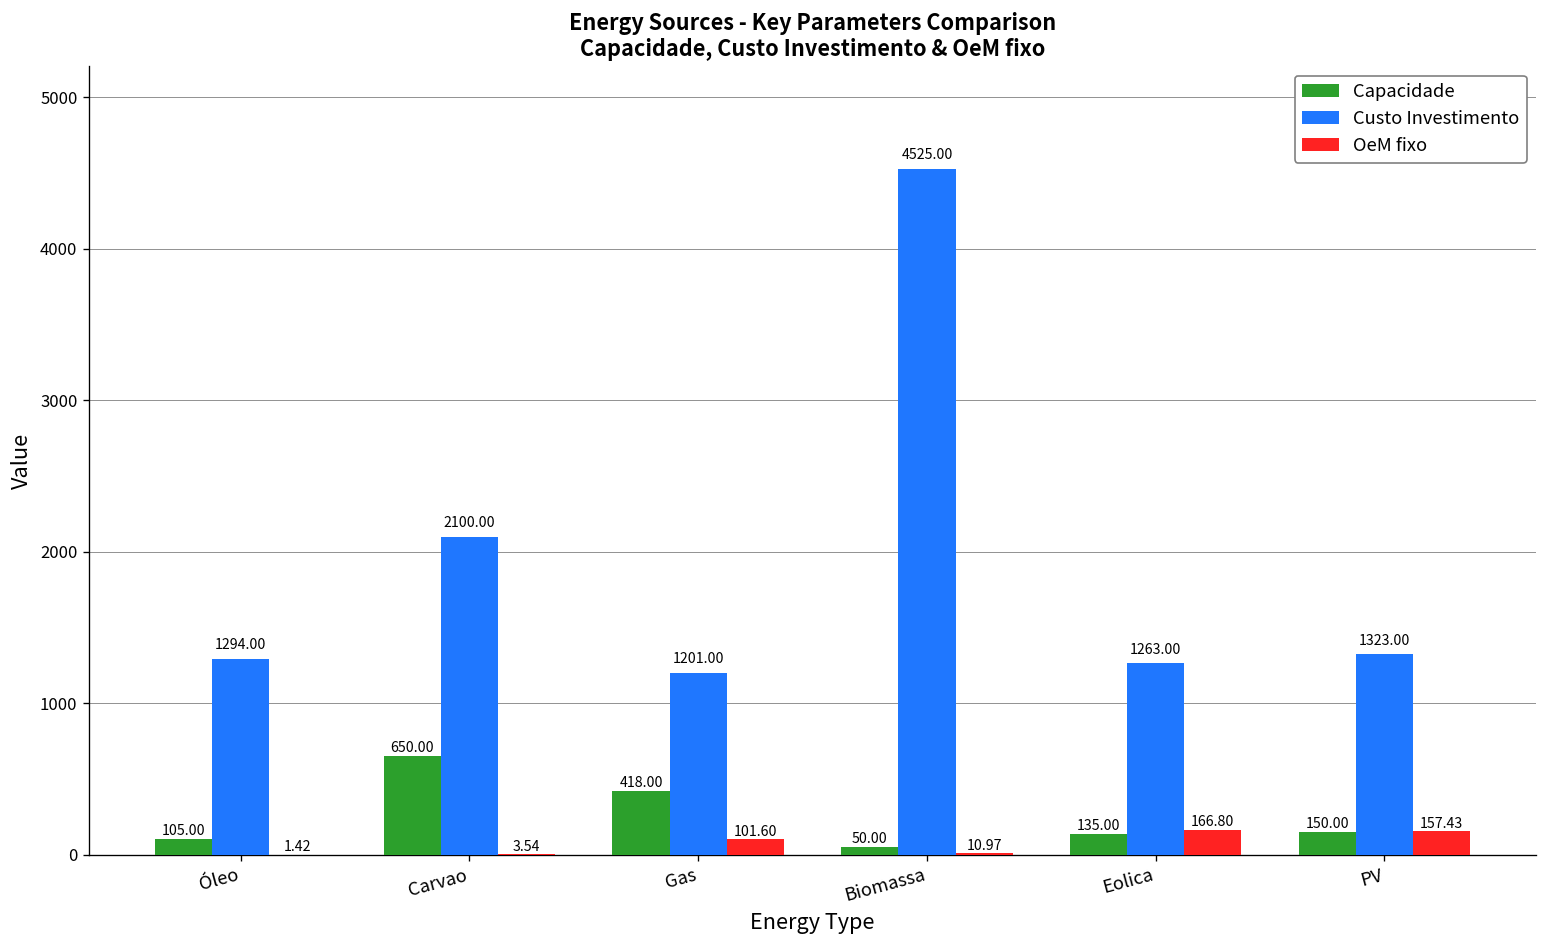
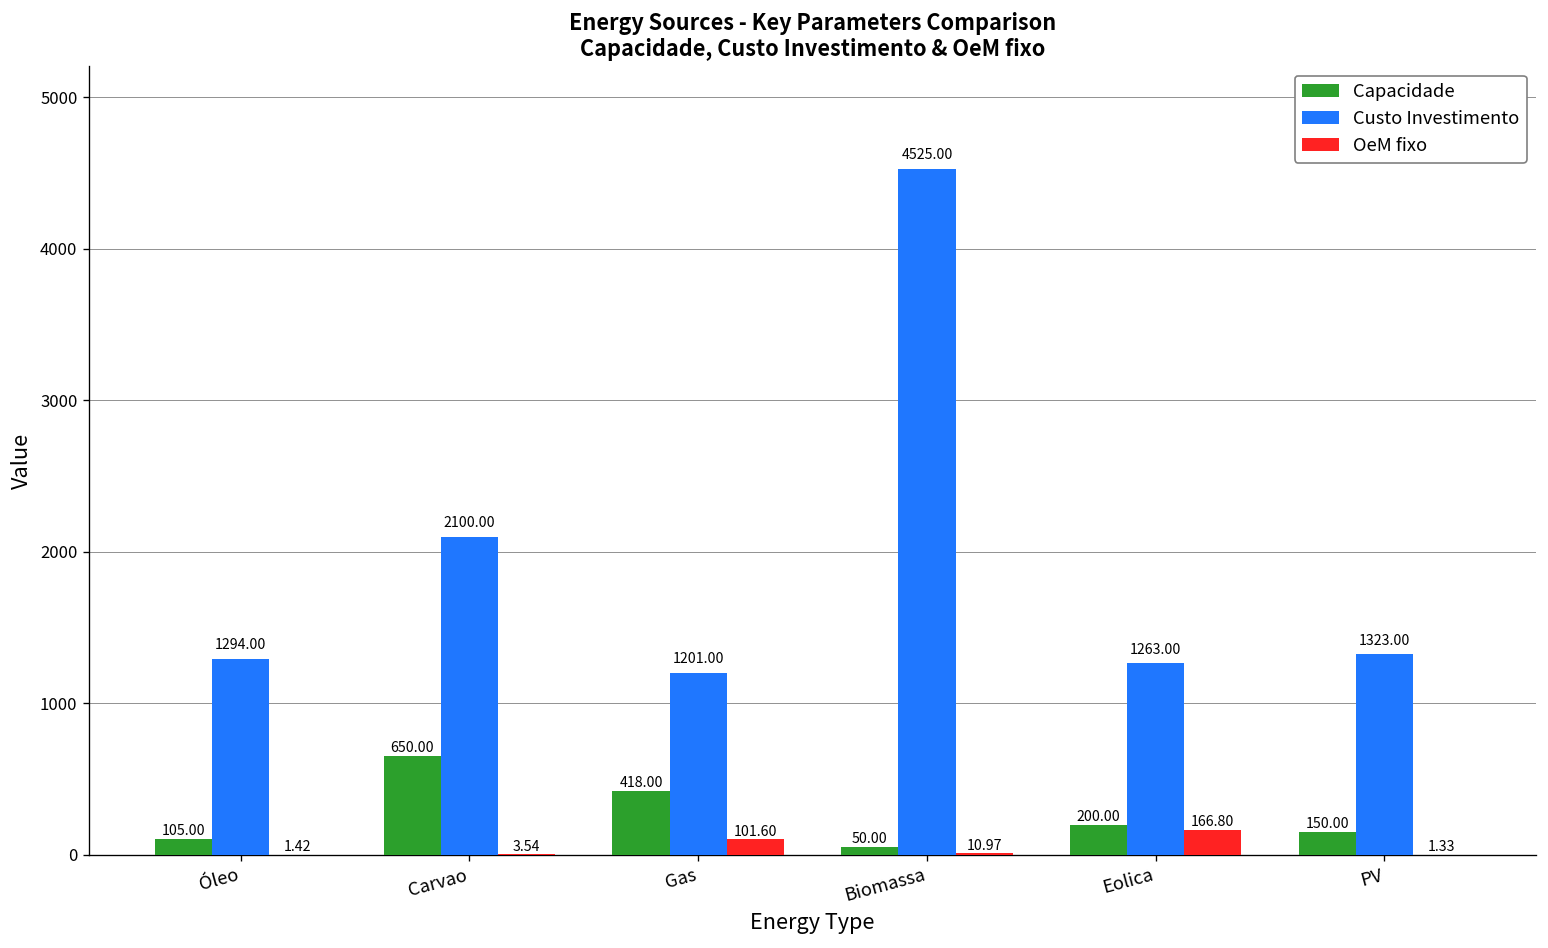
Capacidade, Eolica: 135.00 -> 200.00
OeM fixo, PV: 157.43 -> 1.33
